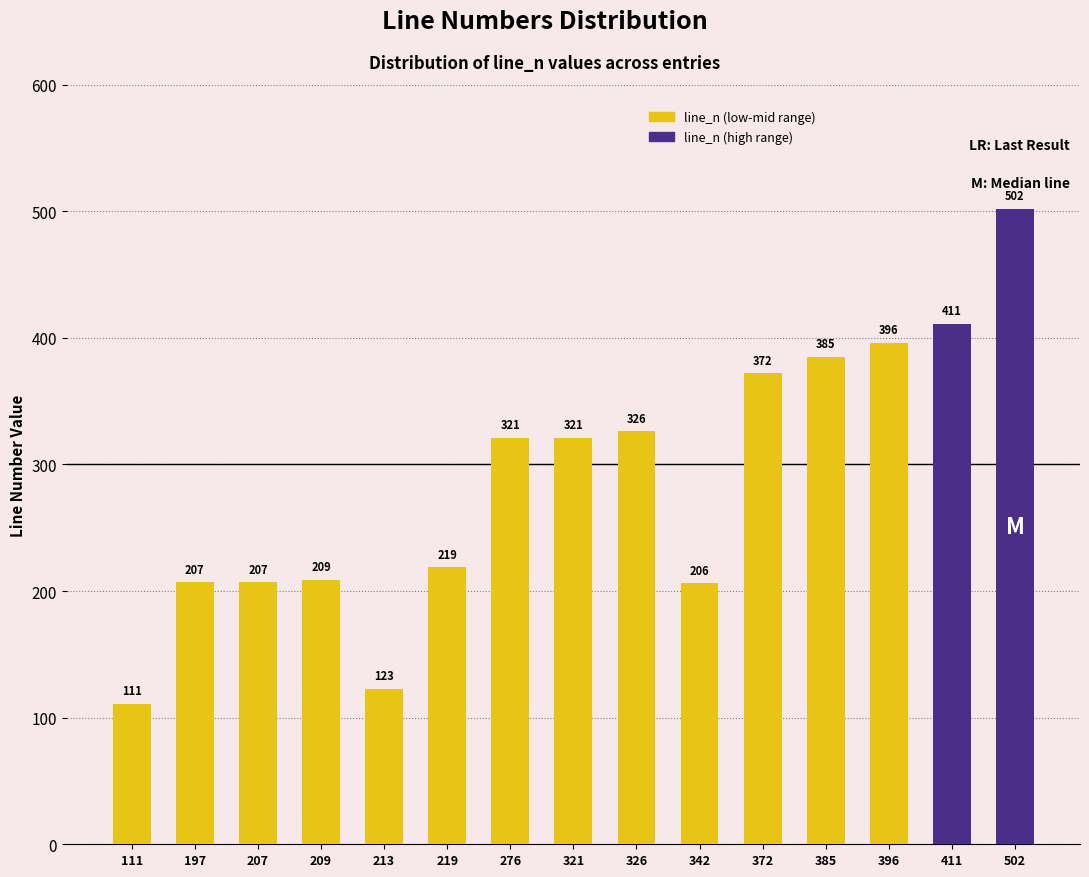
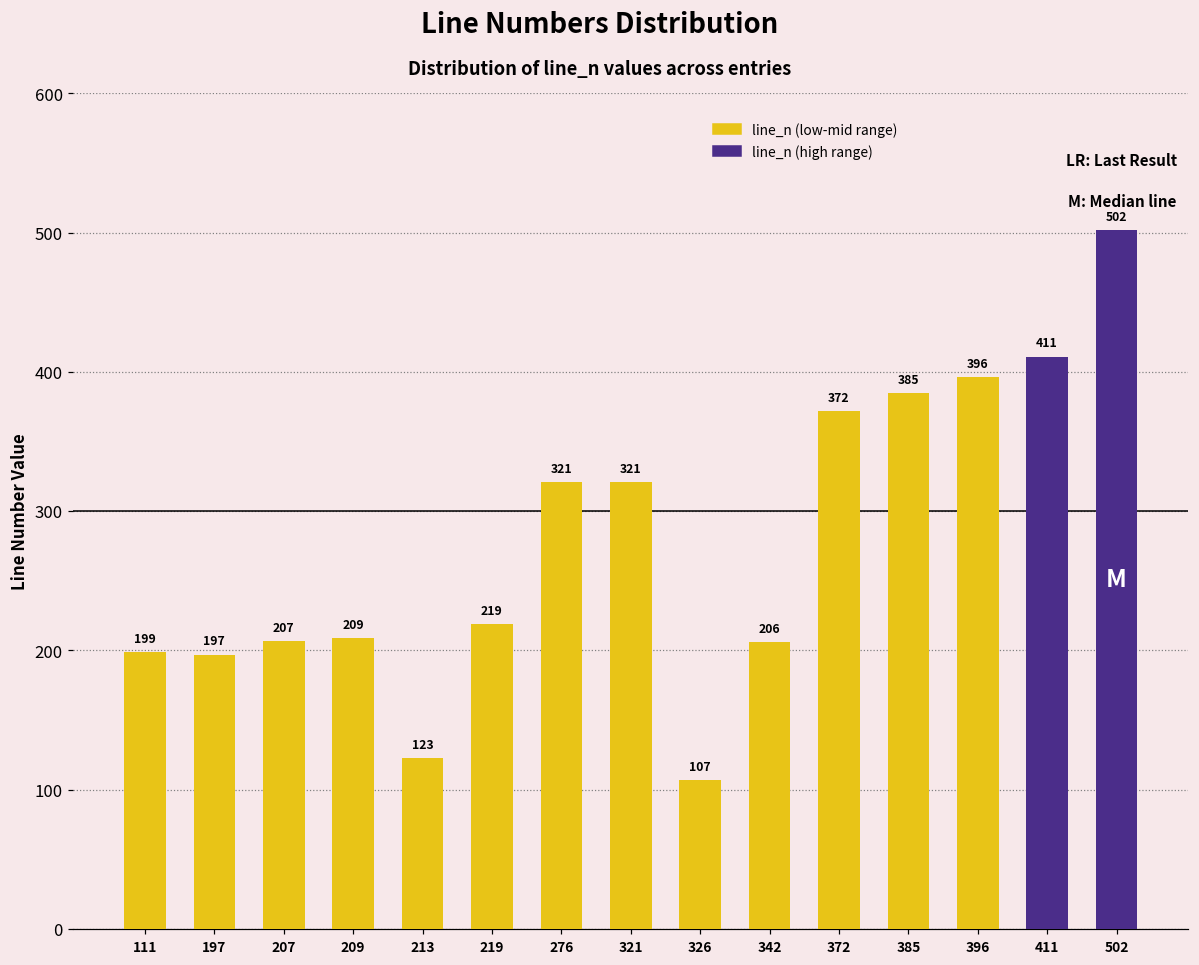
111: 111 -> 199
197: 207 -> 197
326: 326 -> 107
